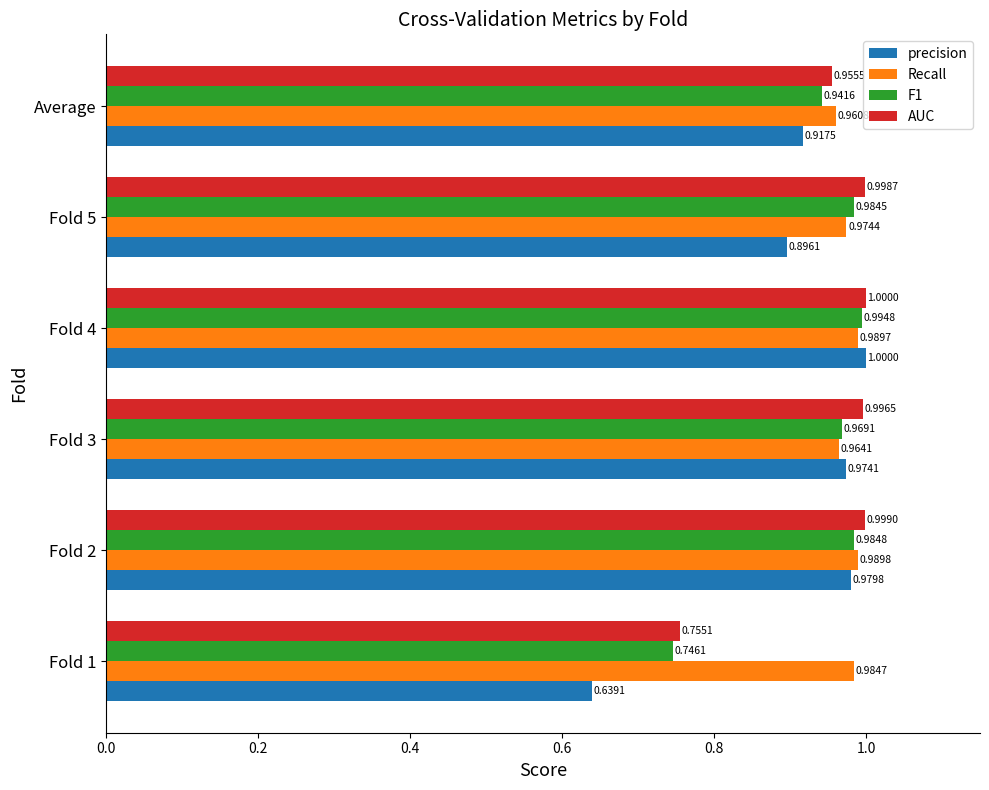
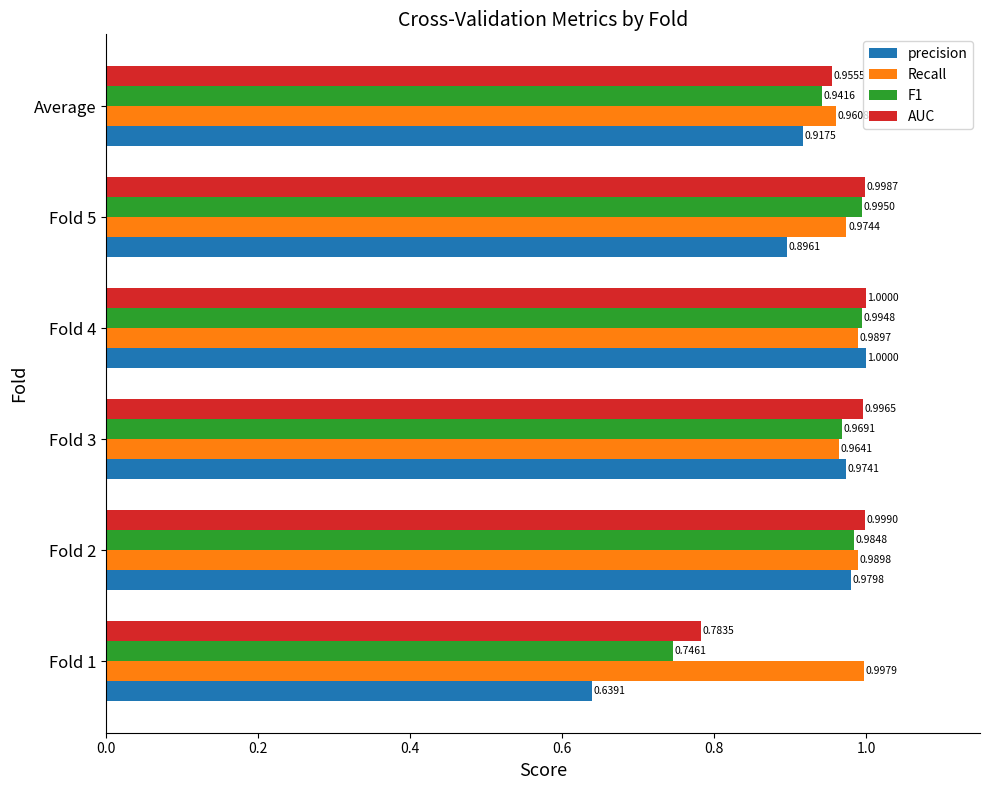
F1, Fold 5: 0.9845 -> 0.9950
AUC, Fold 1: 0.7551 -> 0.7835
Recall, Fold 1: 0.9847 -> 0.9979
